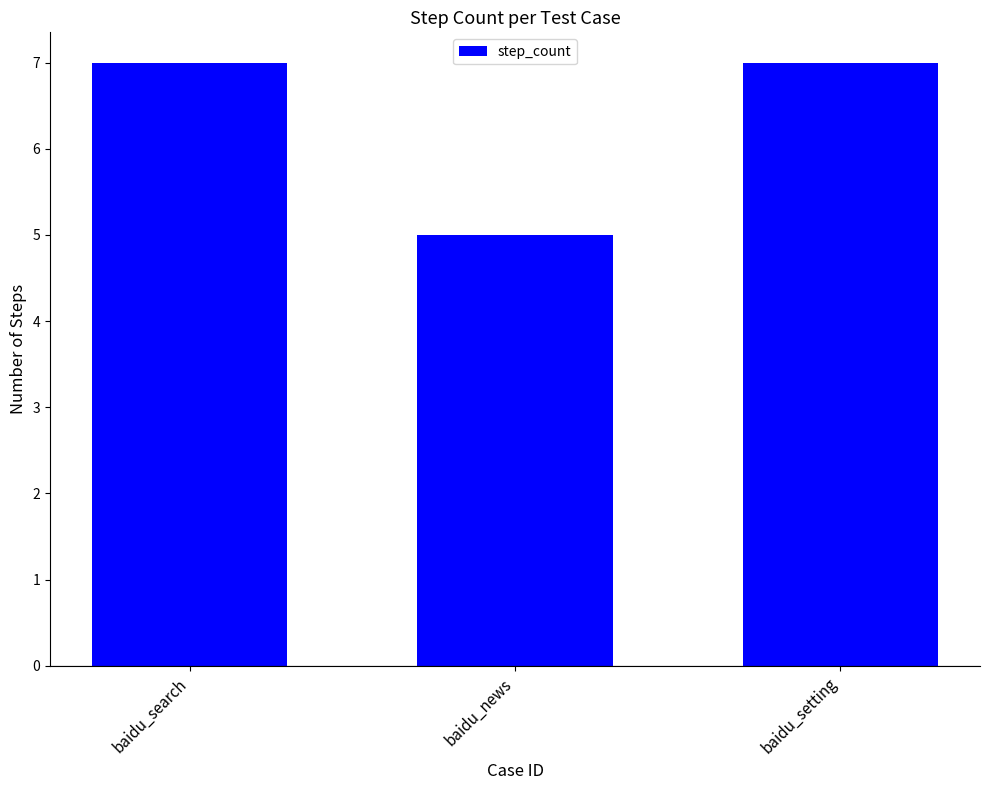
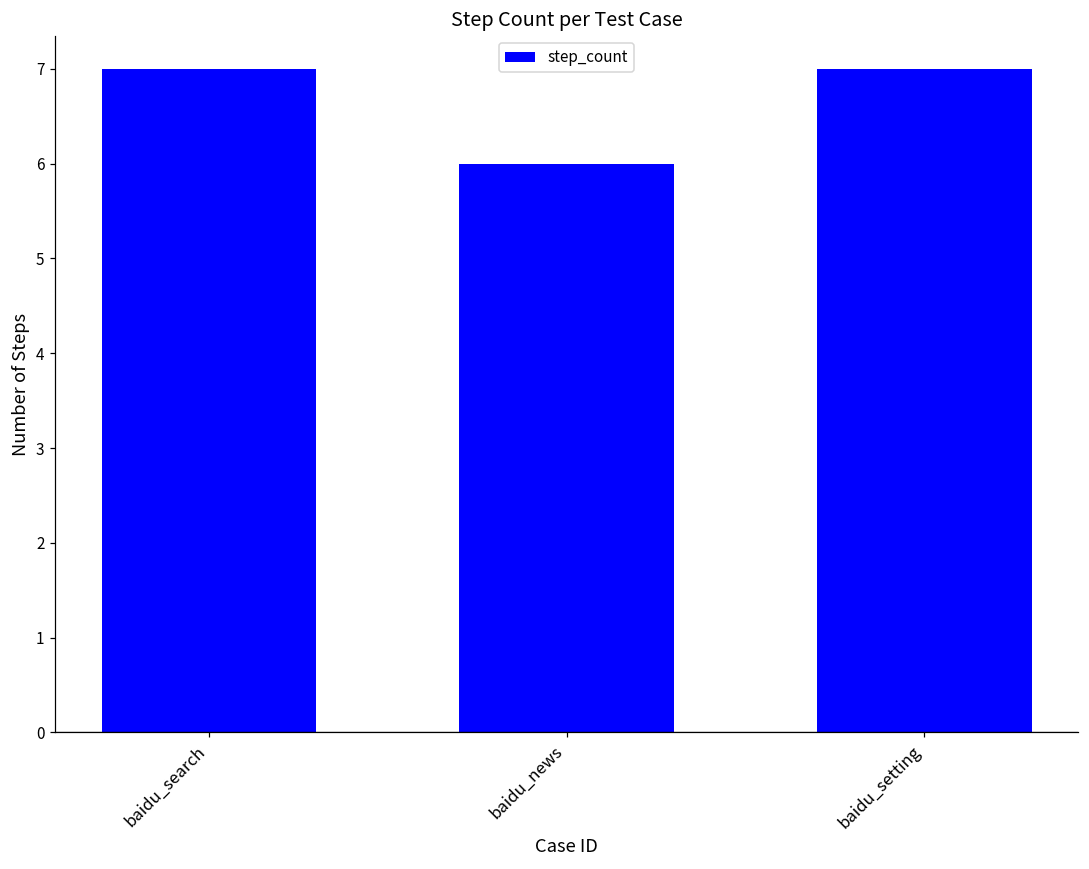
baidu_news: 5 -> 6
